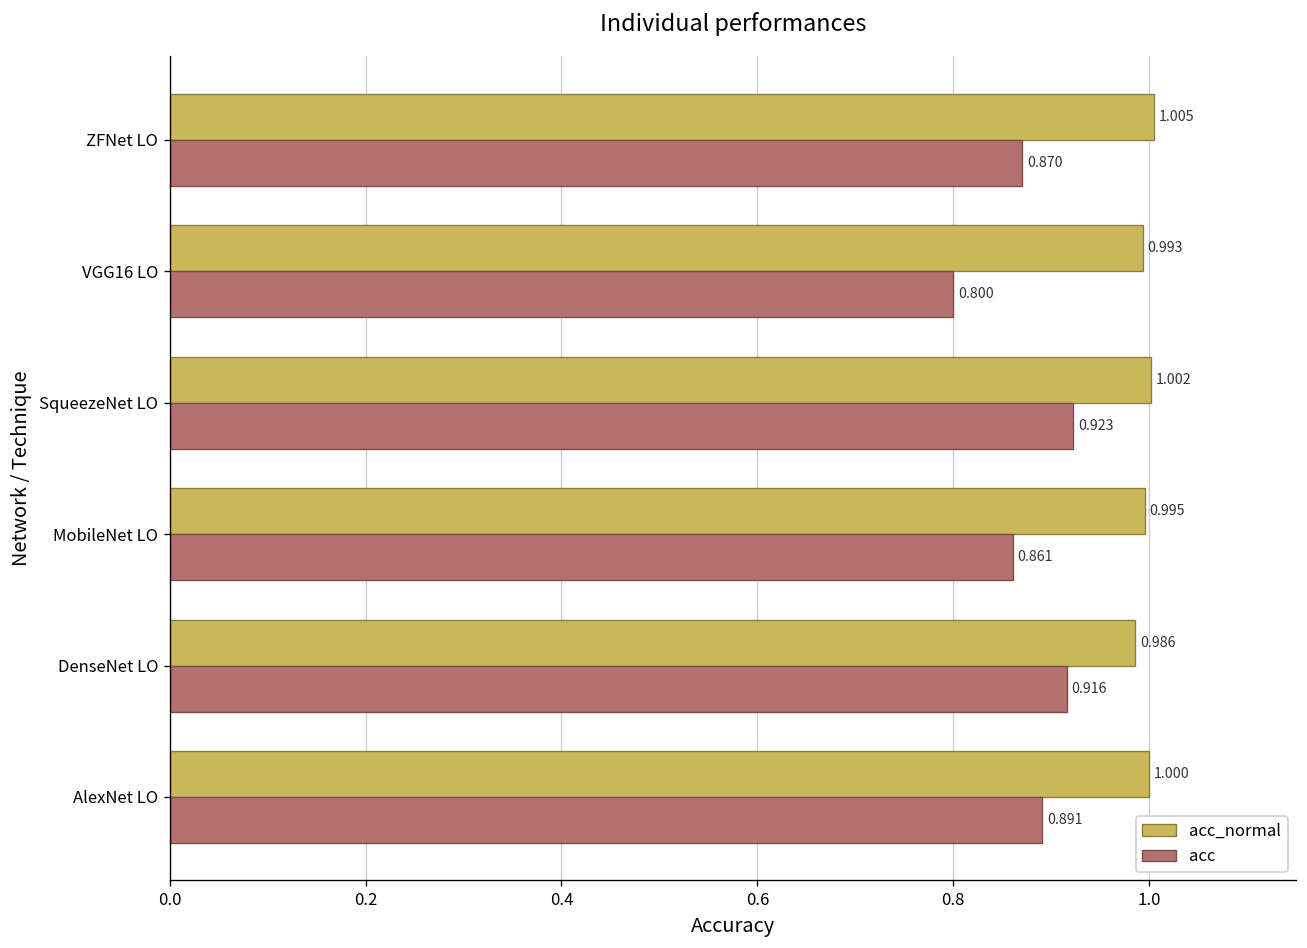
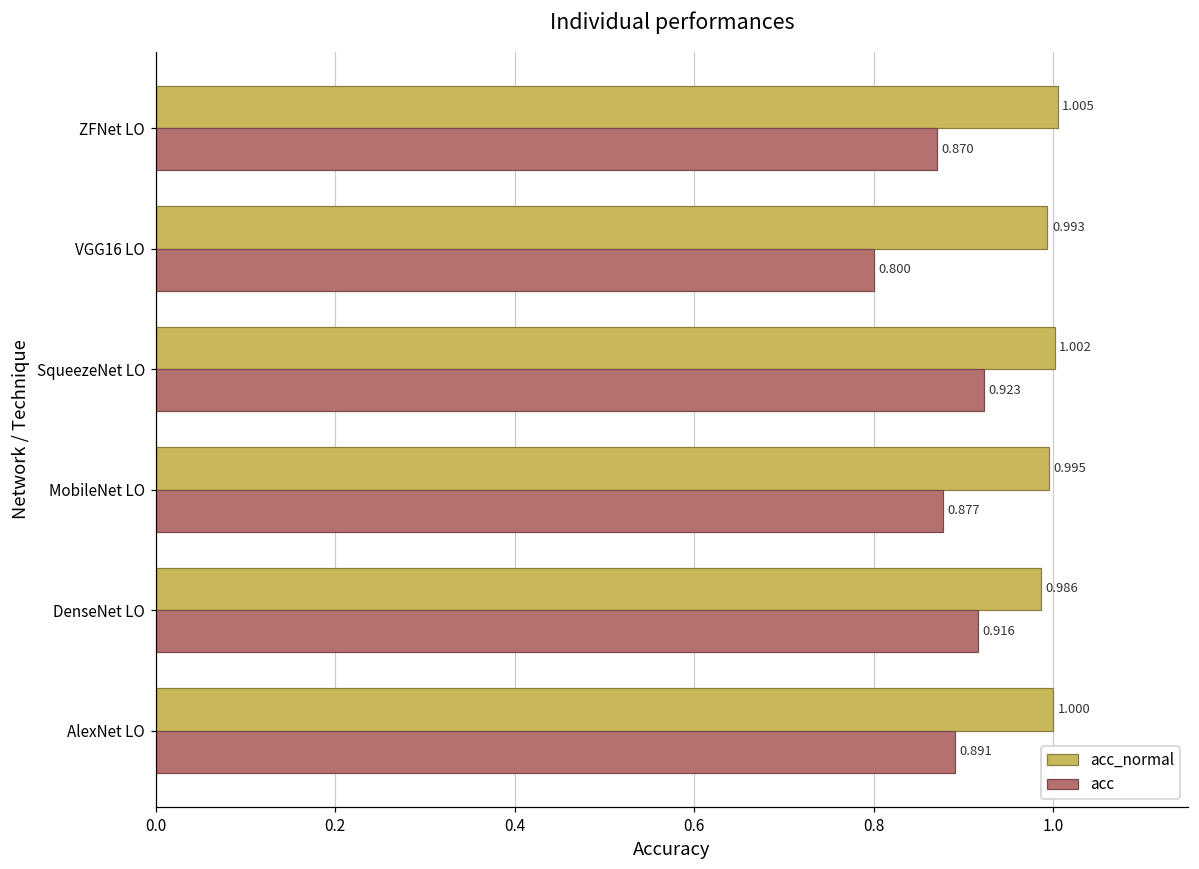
acc, MobileNet LO: 0.861 -> 0.877
